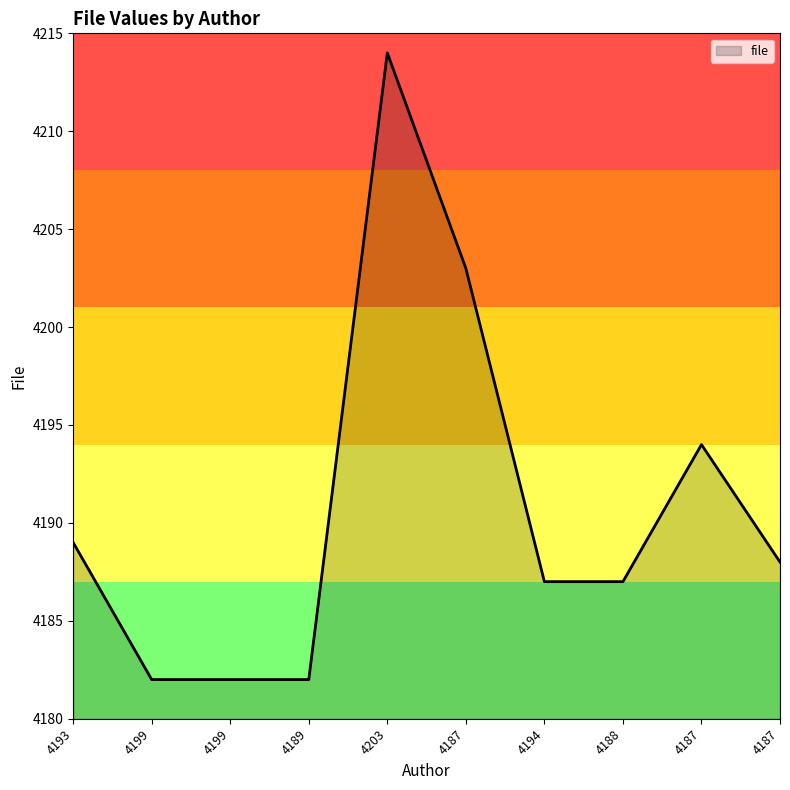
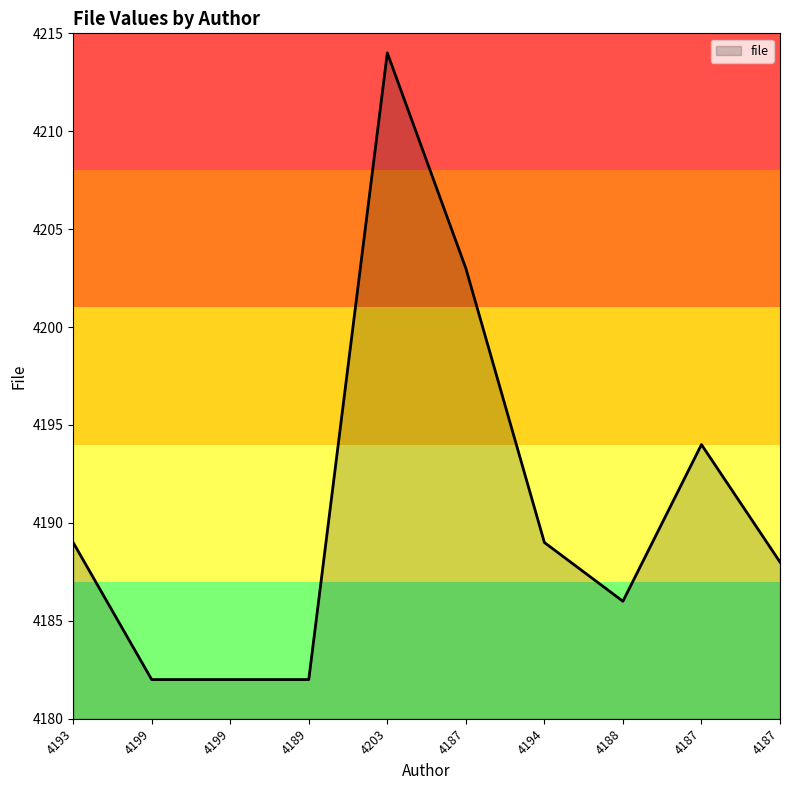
4194: 4187 -> 4189
4188: 4187 -> 4186
